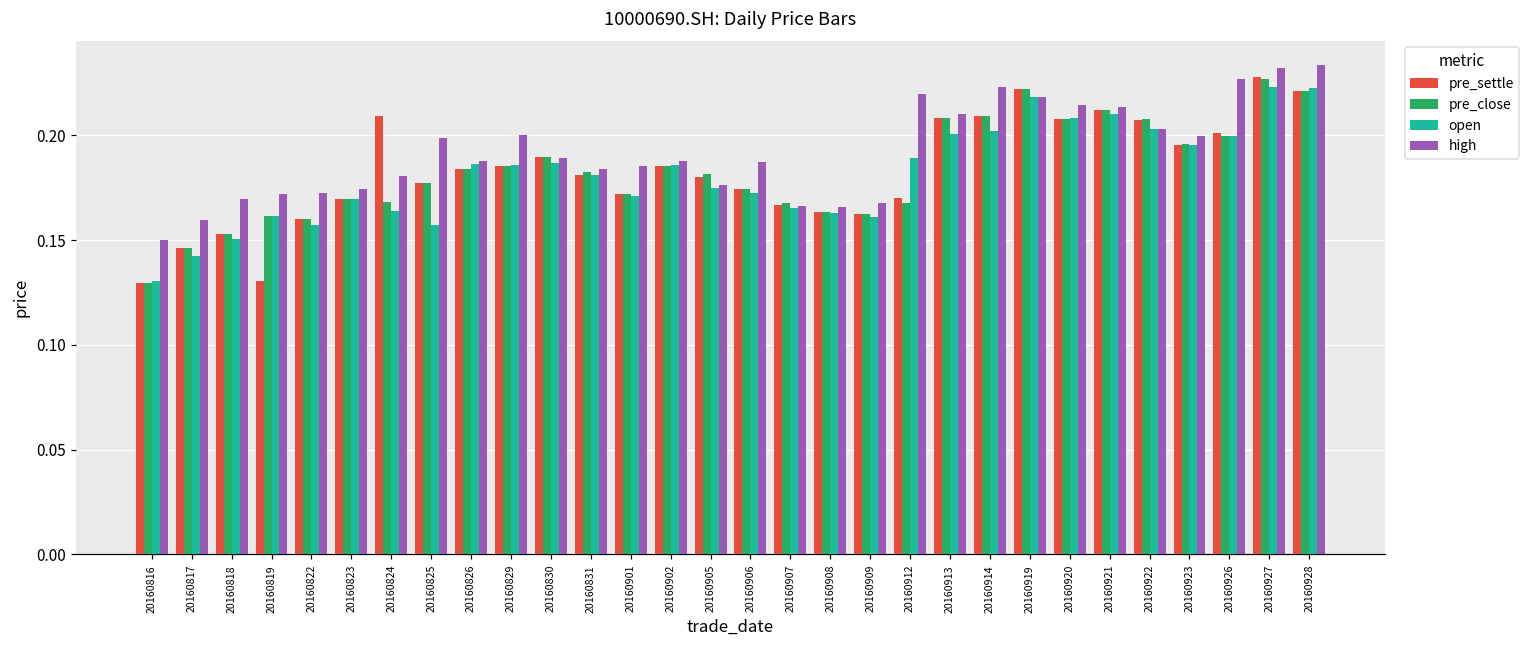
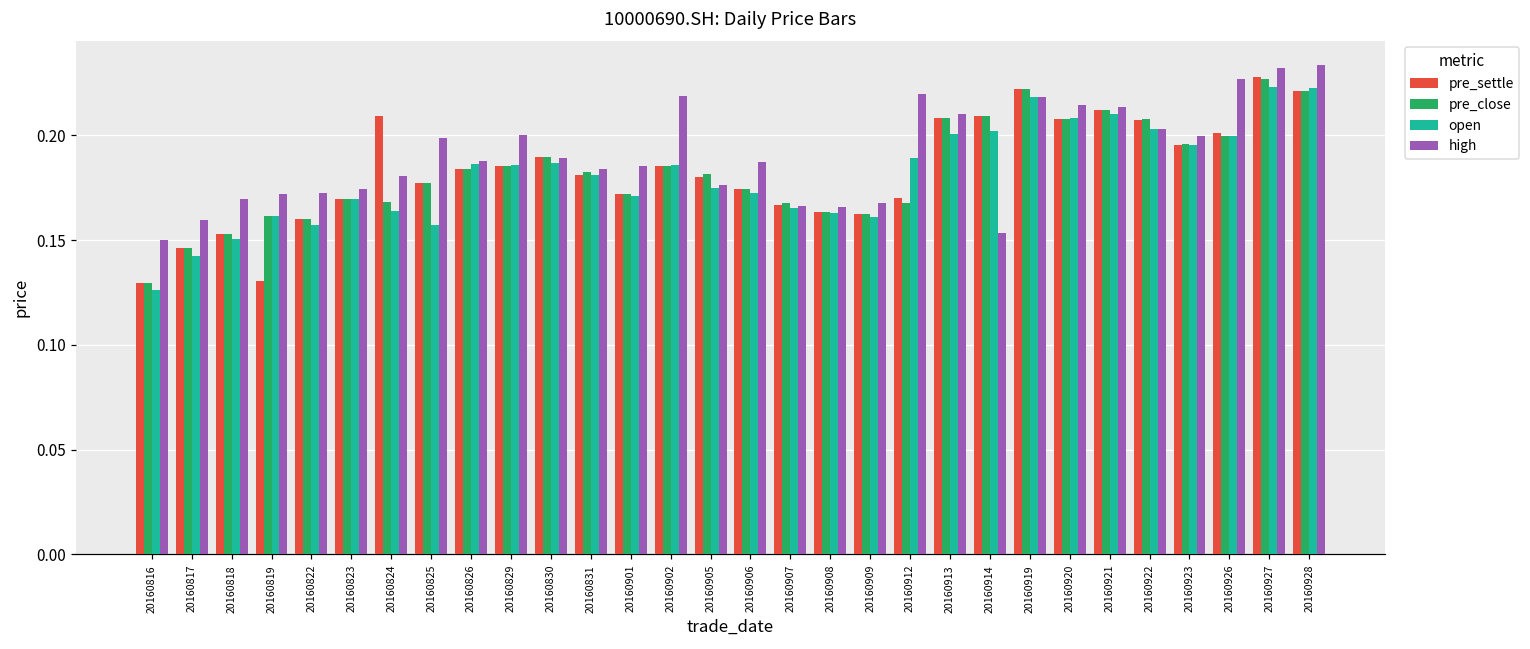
open, 20160816: 0.131 -> 0.126
high, 20160902: 0.188 -> 0.219
high, 20160914: 0.223 -> 0.154
